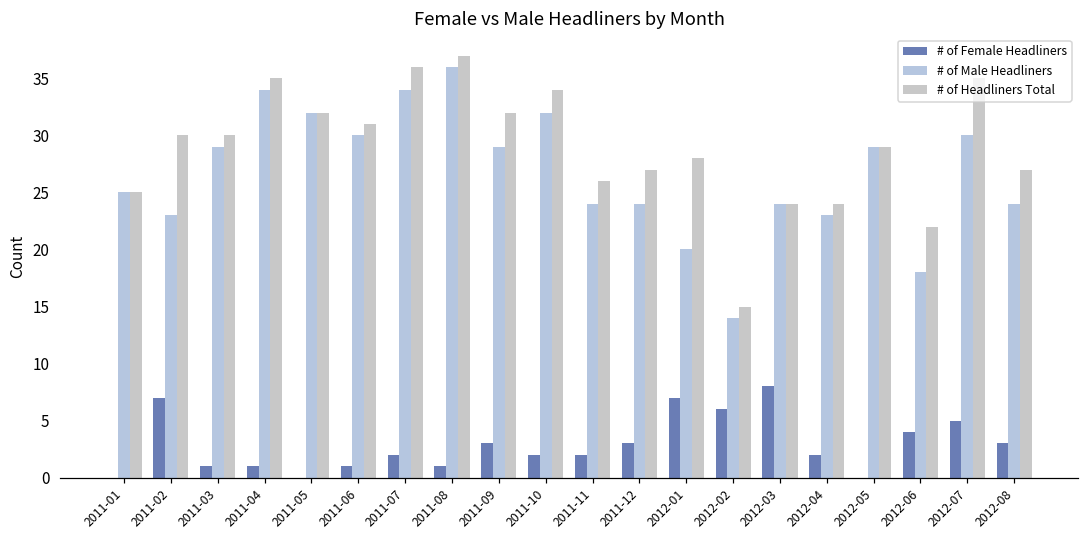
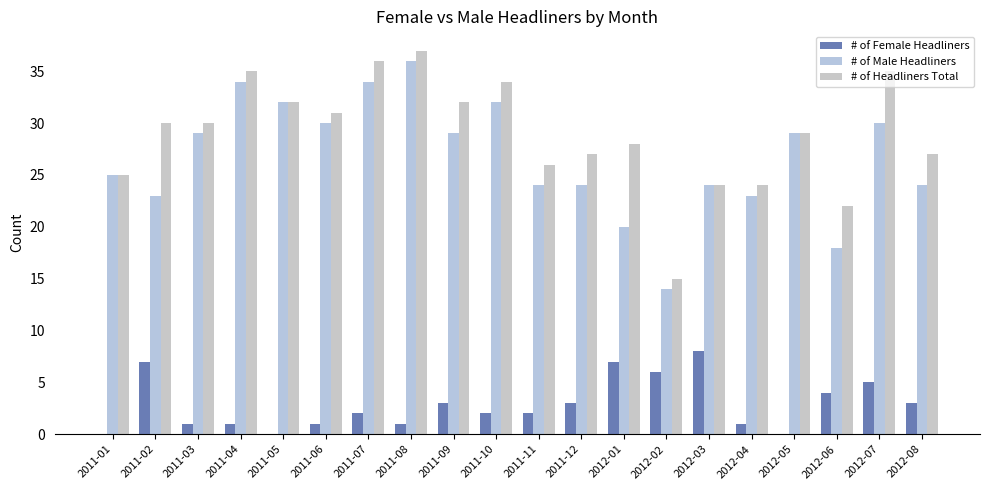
# of Female Headliners, 2012-04: 2 -> 1
